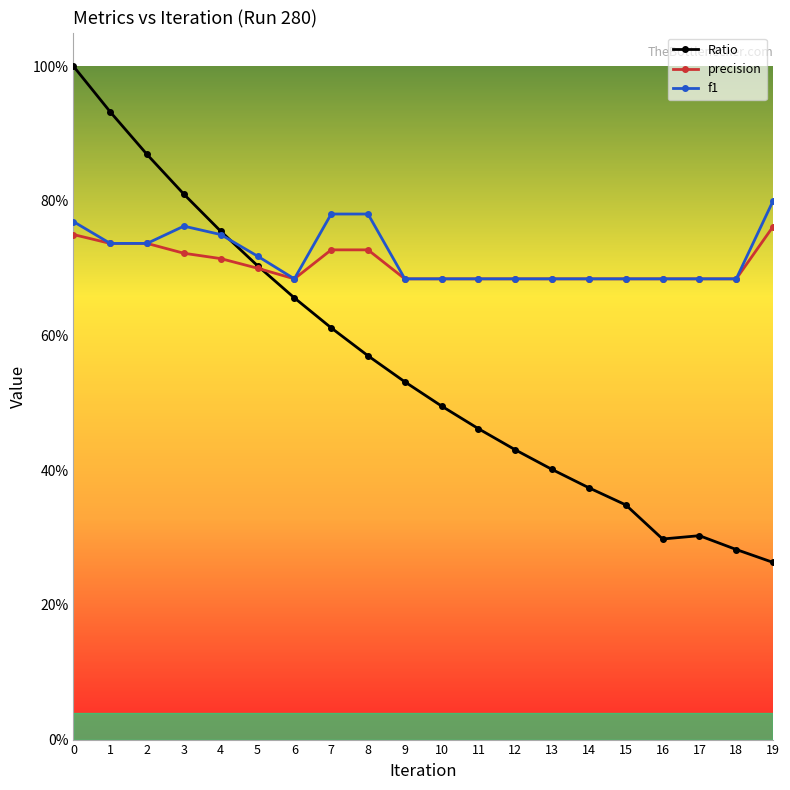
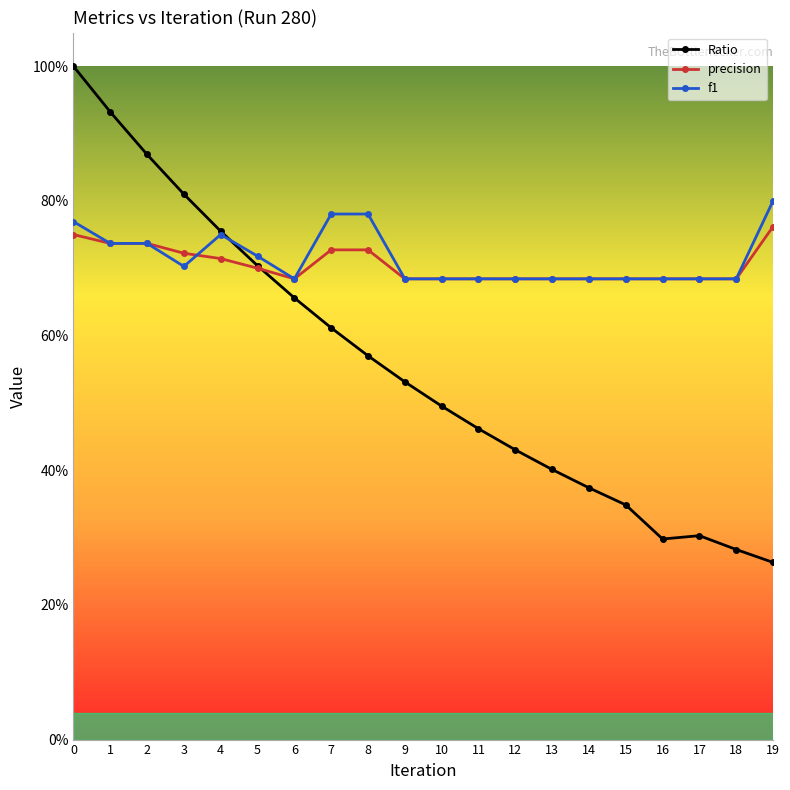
f1, 3: 76% -> 70%
